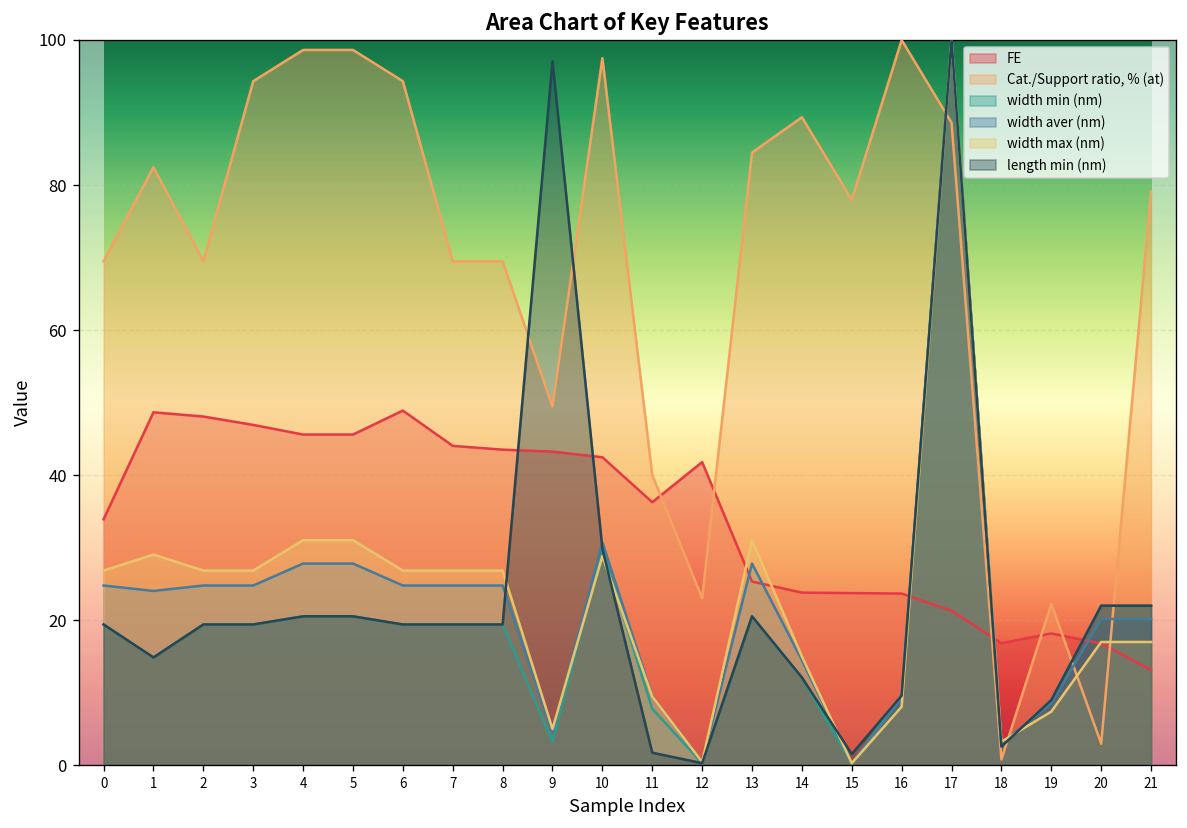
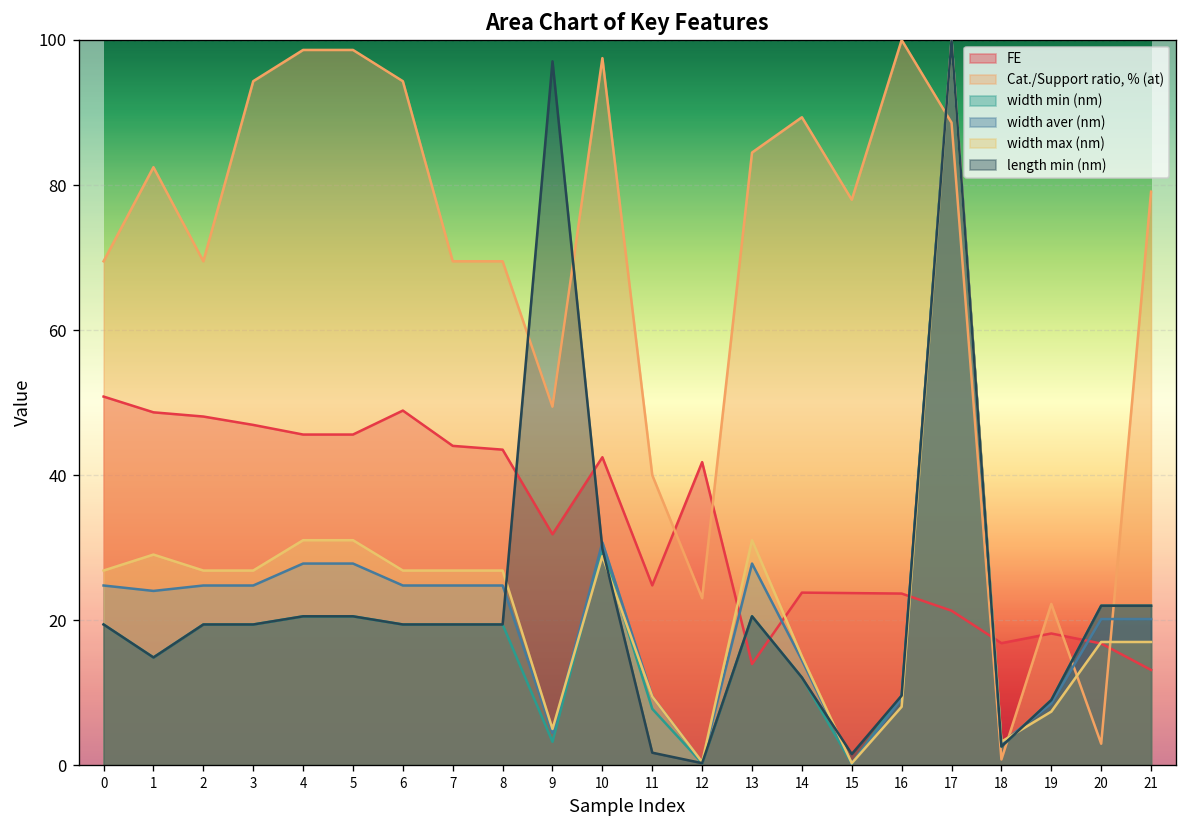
FE, 0: 34 -> 51
FE, 9: 43 -> 32
FE, 11: 36 -> 25
FE, 13: 25 -> 14
